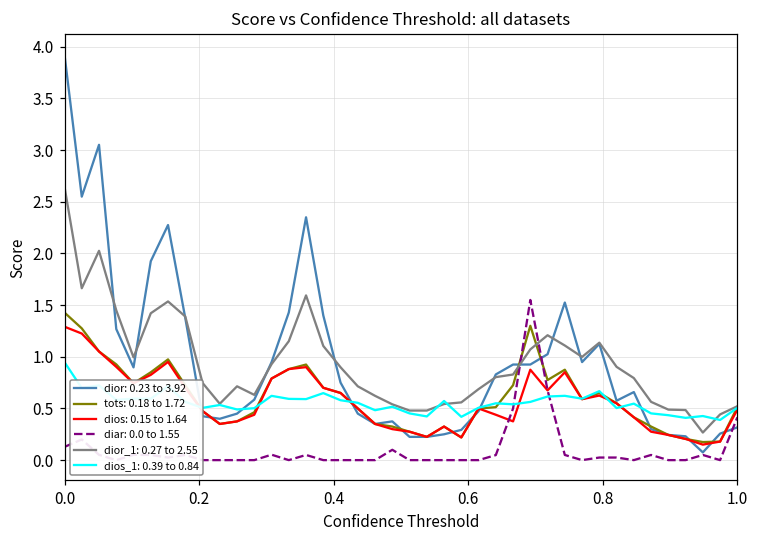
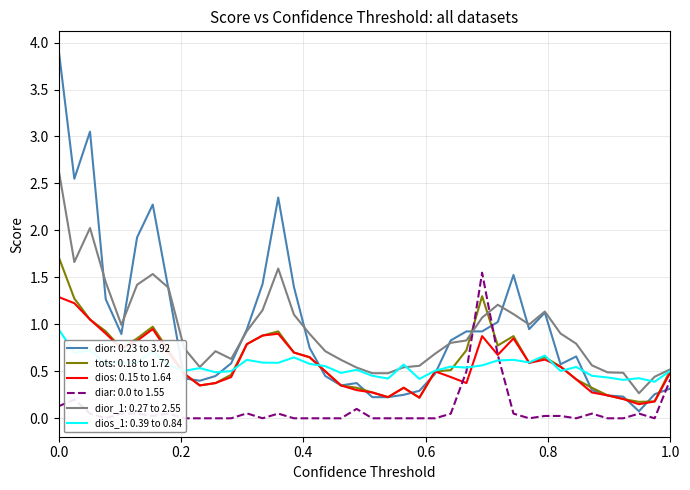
tots: 0.18 to 1.72, 0.0: 1.4 -> 1.7
